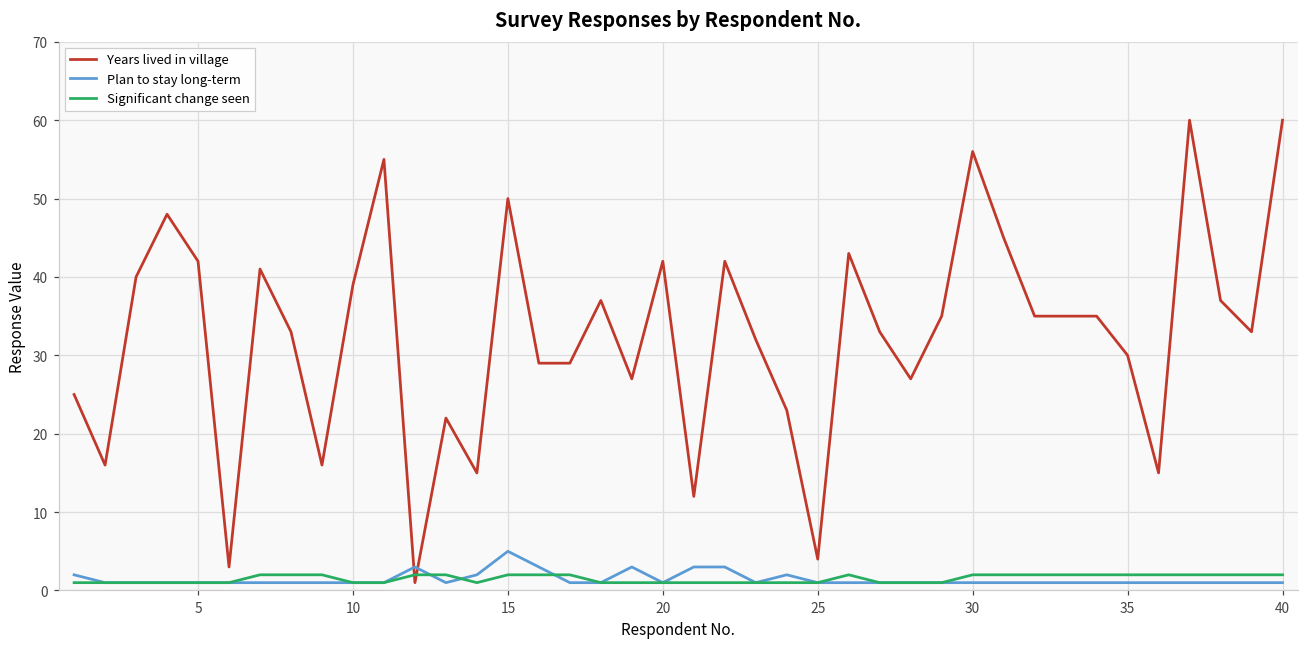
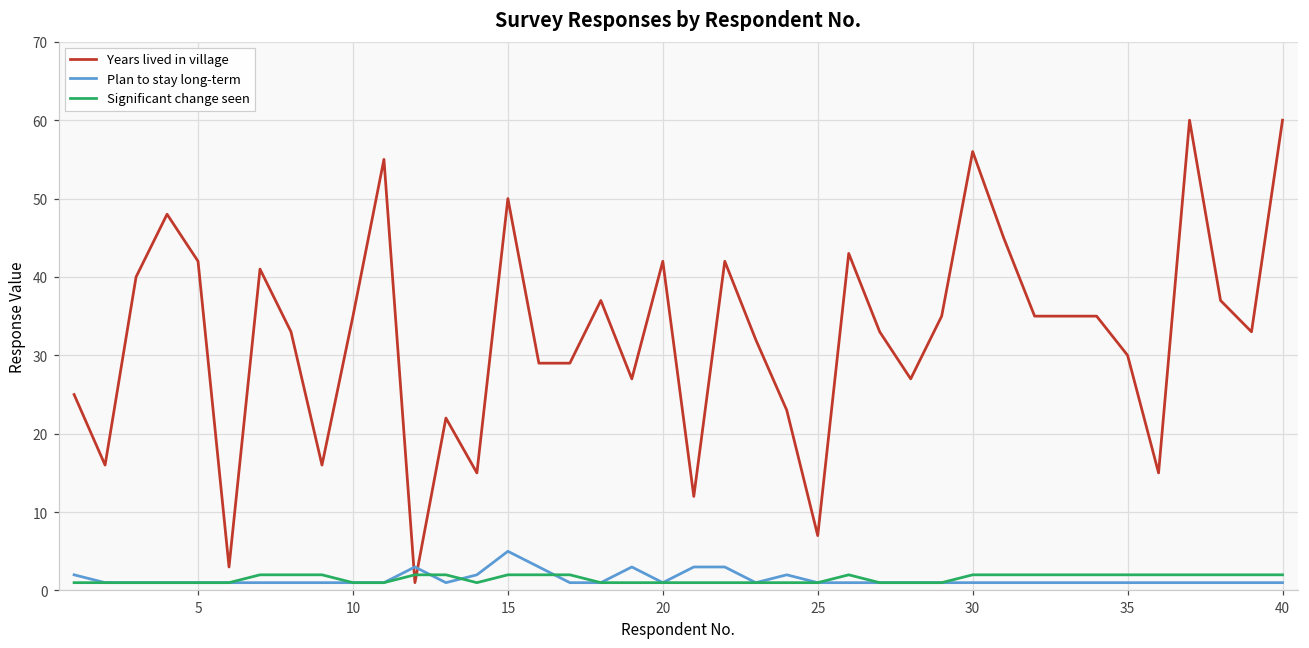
Years lived in village, 10: 39 -> 35
Years lived in village, 25: 4 -> 7
